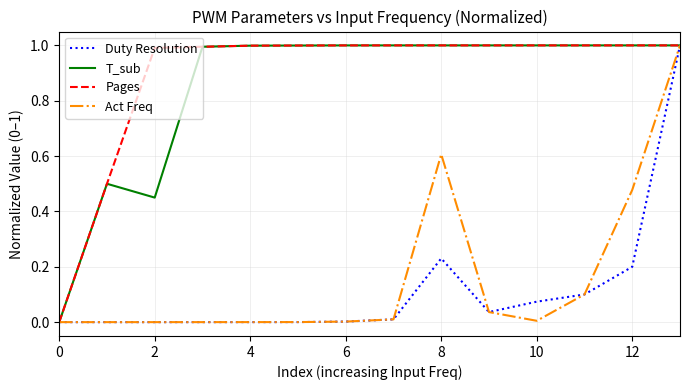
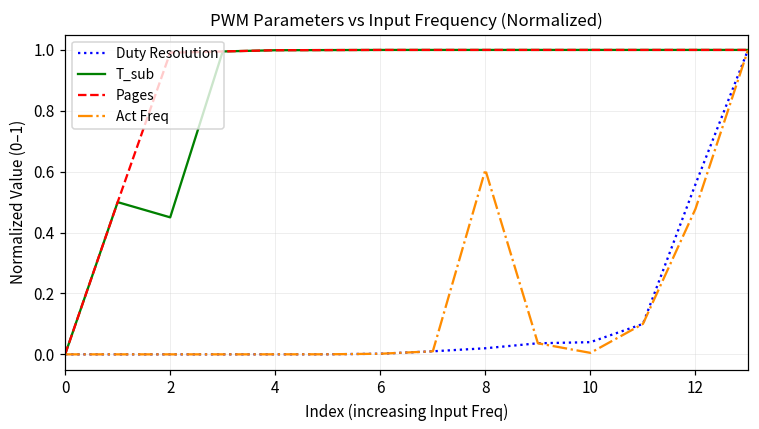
Duty Resolution, 8: 0.23 -> 0.02
Duty Resolution, 10: 0.07 -> 0.04
Duty Resolution, 12: 0.20 -> 0.56
